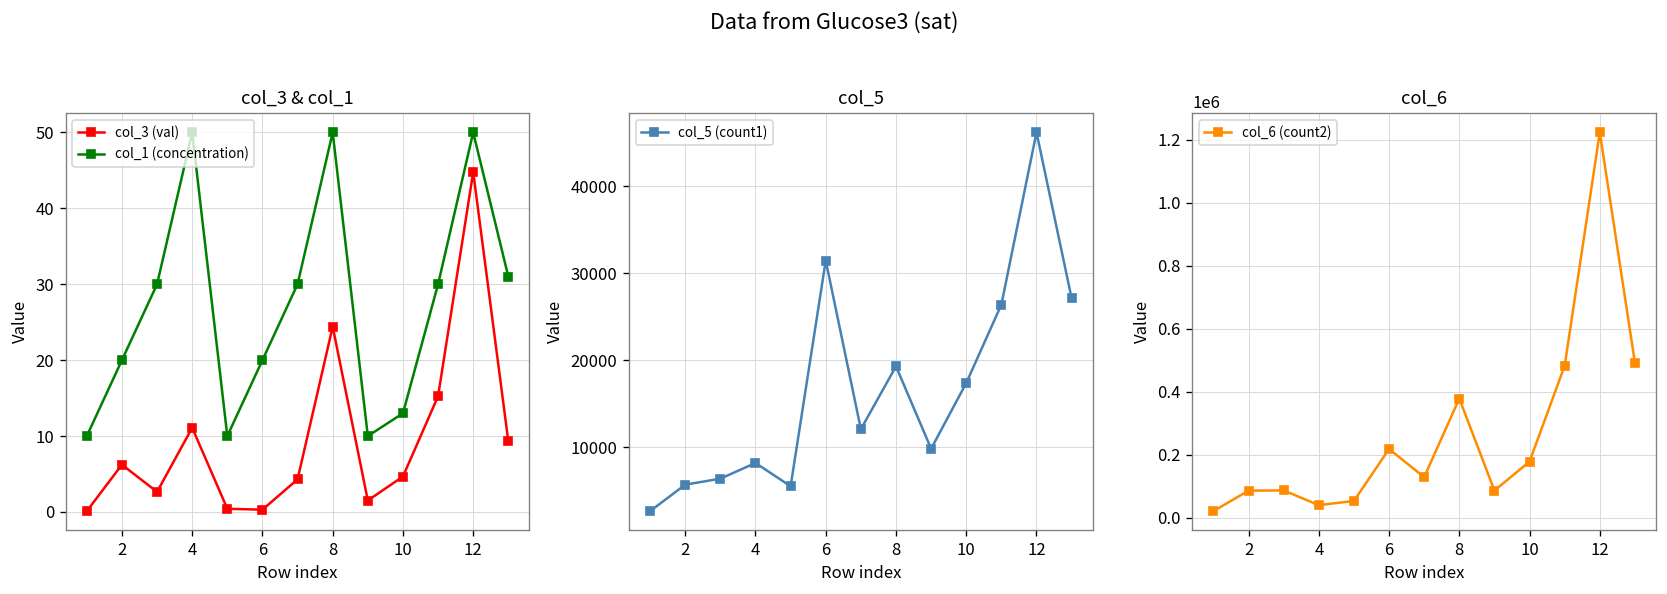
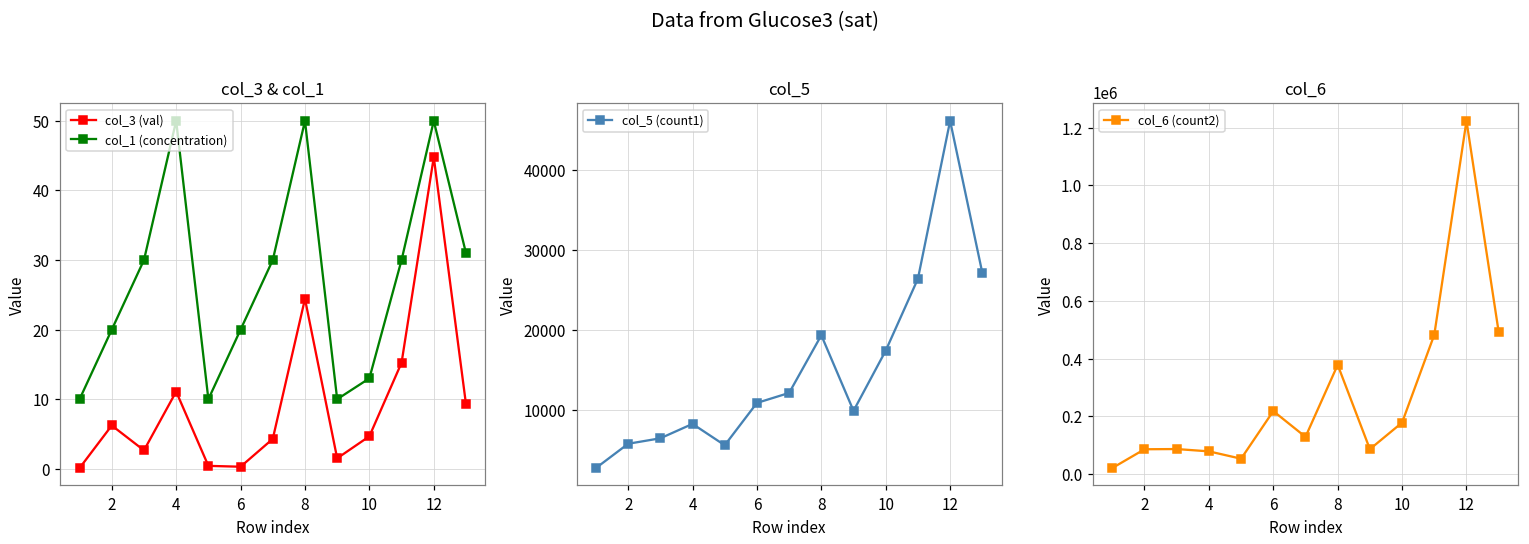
col_5, 6: 31000 -> 11000
col_6, 4: 40000 -> 80000
